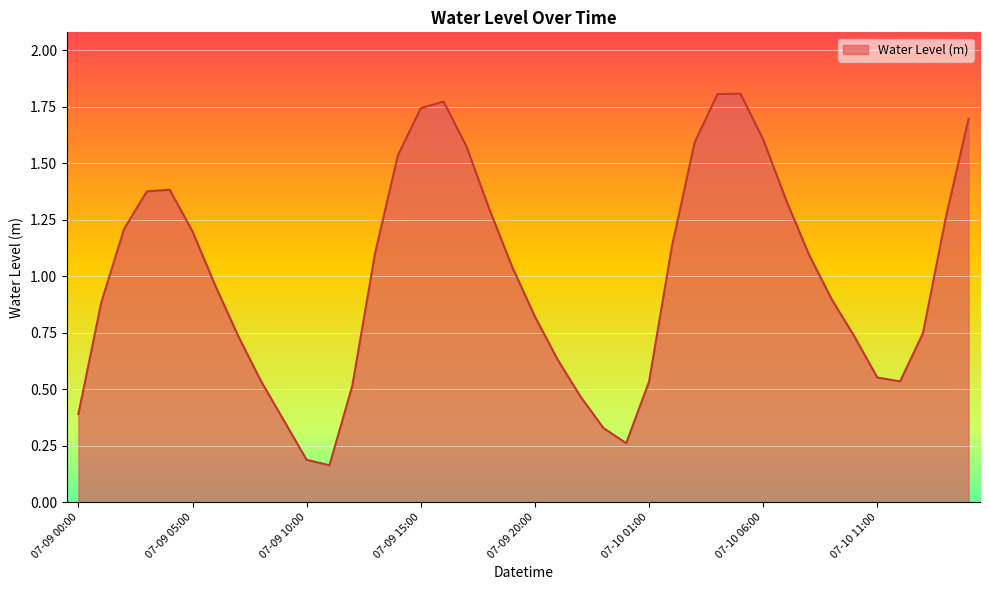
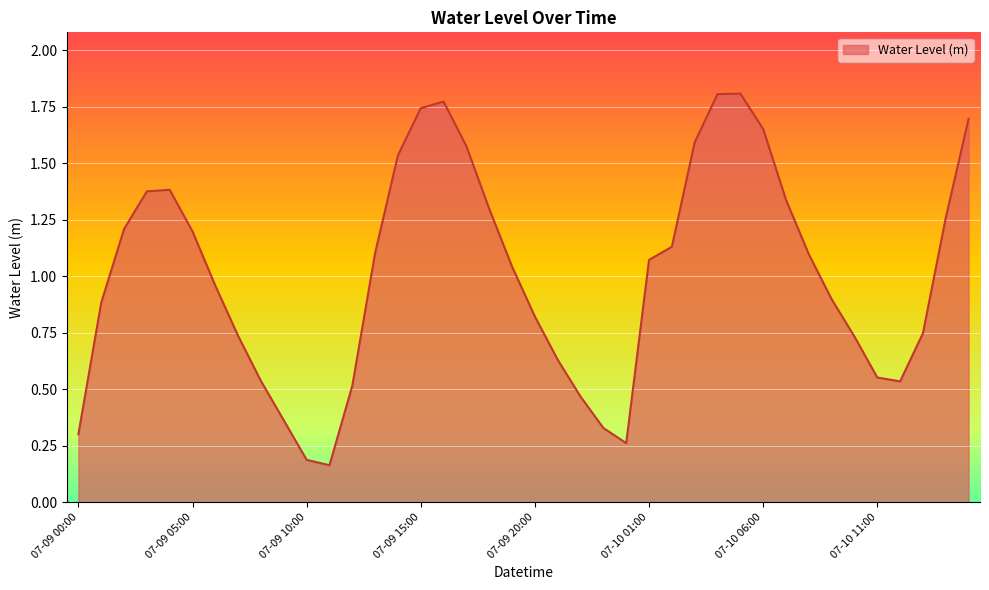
07-09 00:00: 0.39 -> 0.30
07-10 01:00: 0.53 -> 1.07
07-10 06:00: 1.61 -> 1.65
